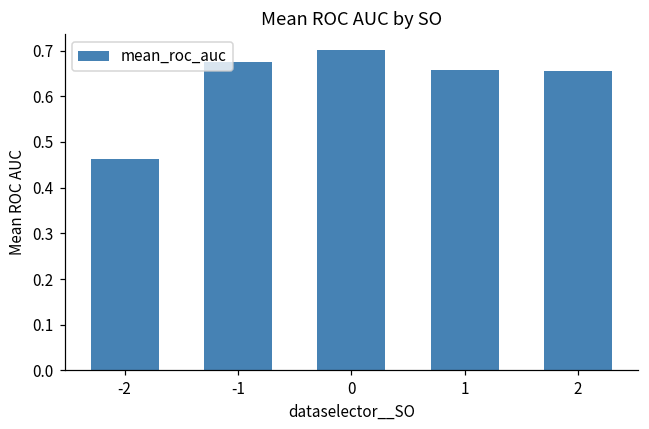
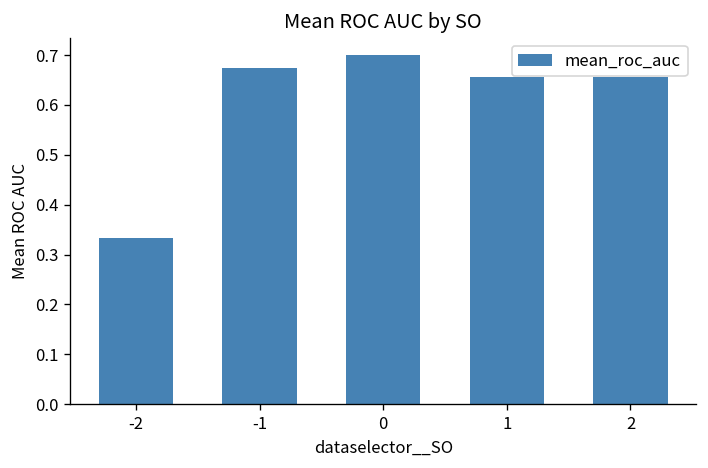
-2: 0.46 -> 0.33
